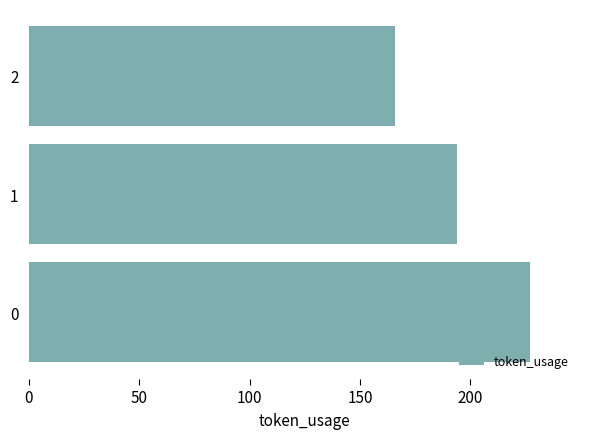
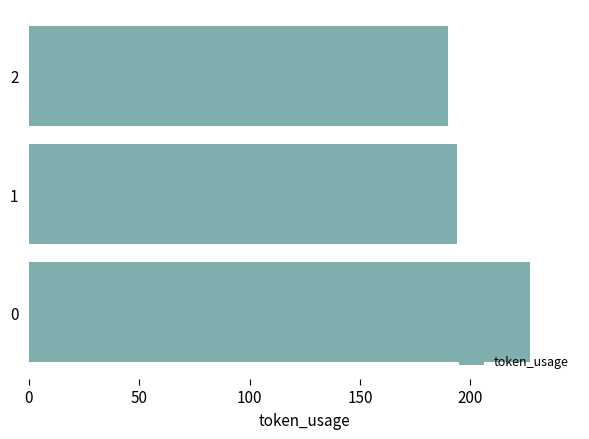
2: 166 -> 190
